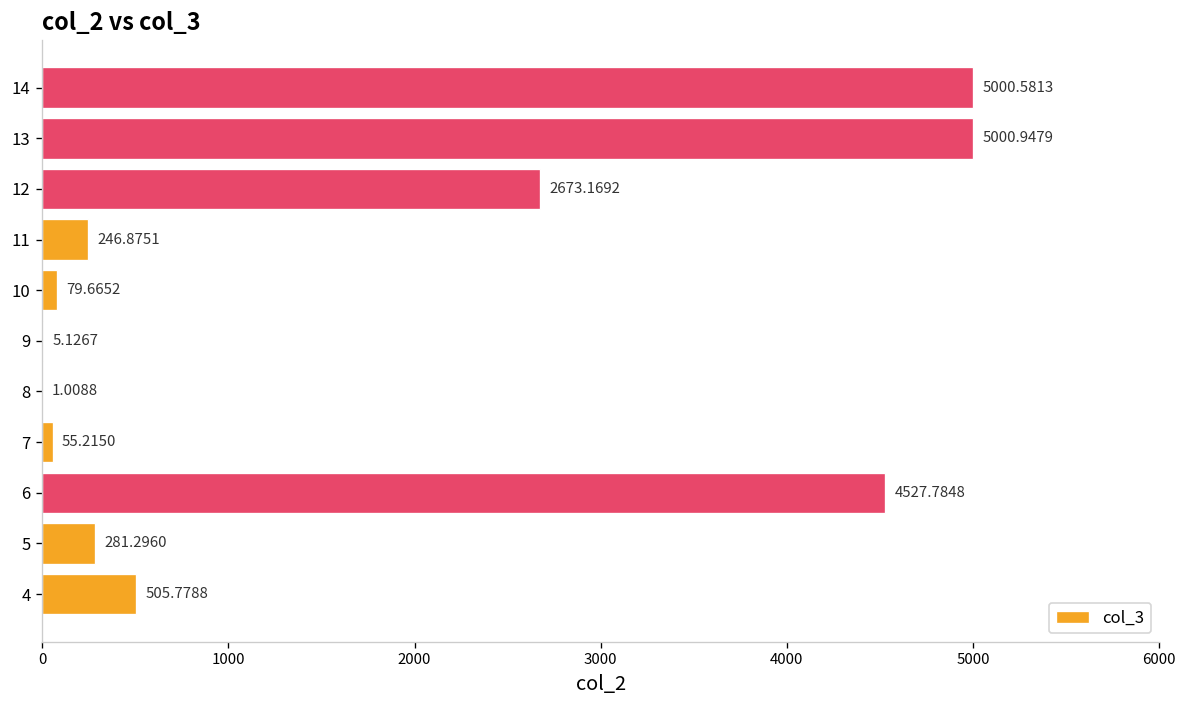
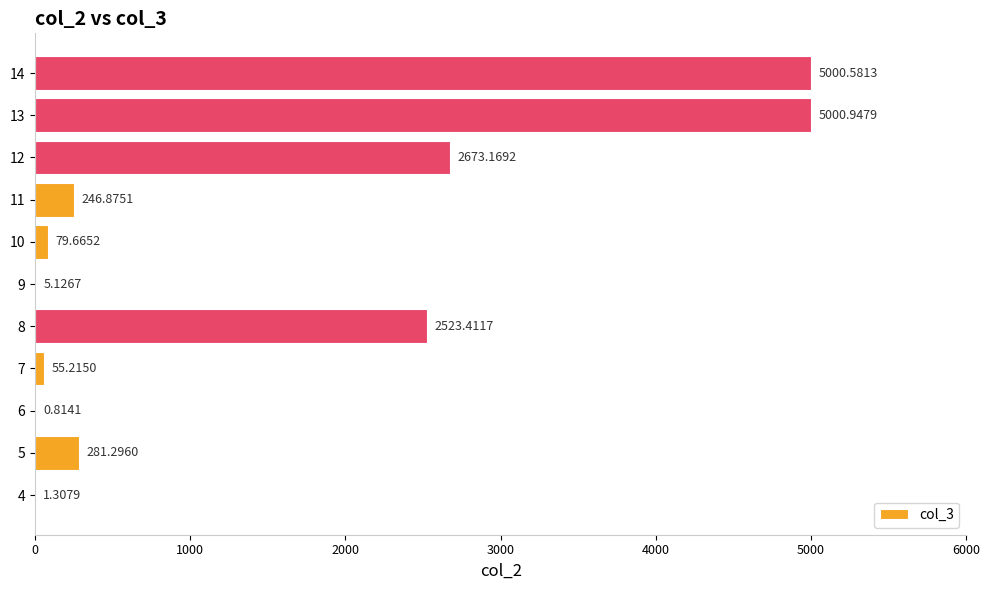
8: 1.0088 -> 2523.4117
6: 4527.7848 -> 0.8141
4: 505.7788 -> 1.3079
